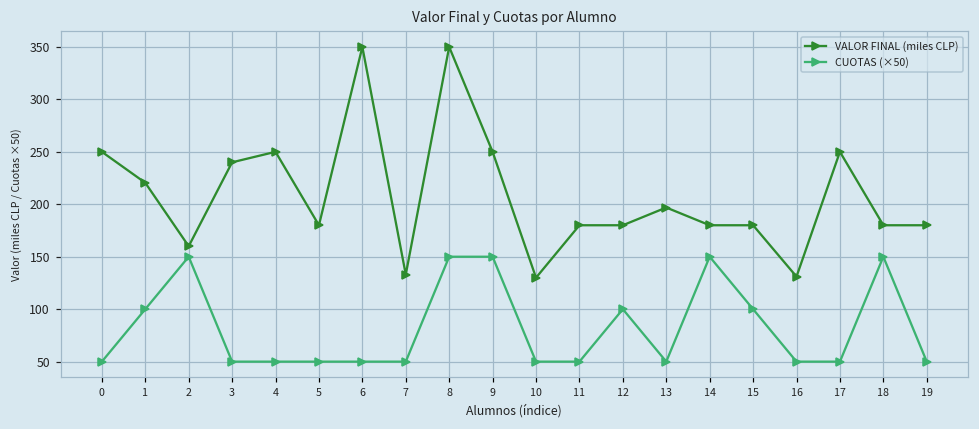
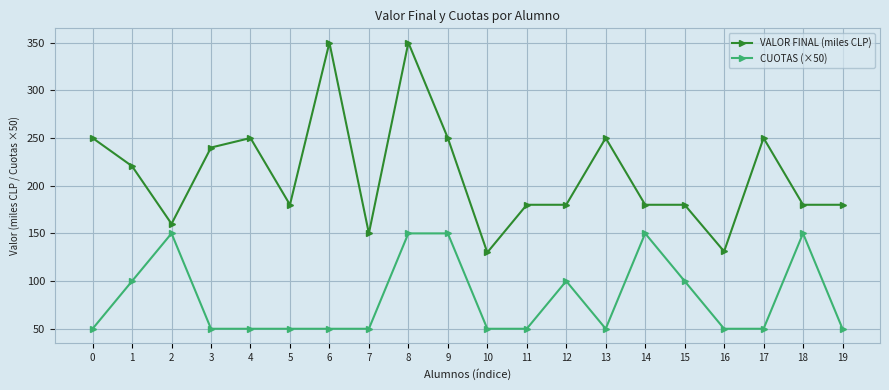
VALOR FINAL (miles CLP), 7: 130 -> 150
VALOR FINAL (miles CLP), 13: 200 -> 250
